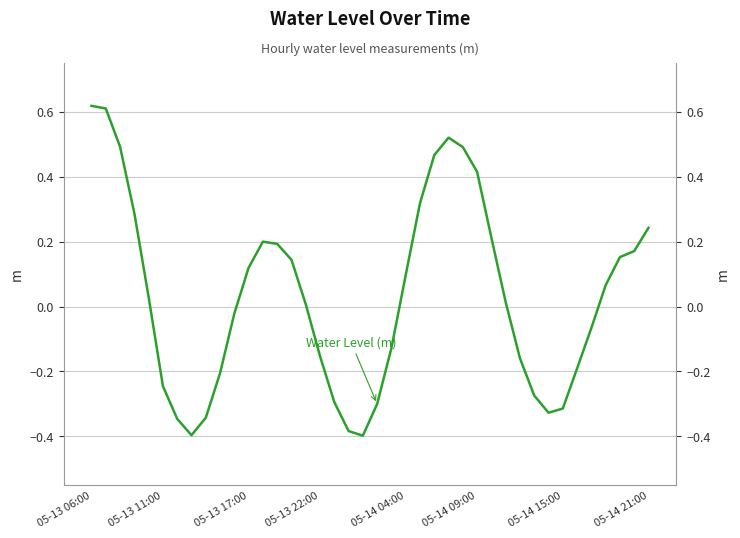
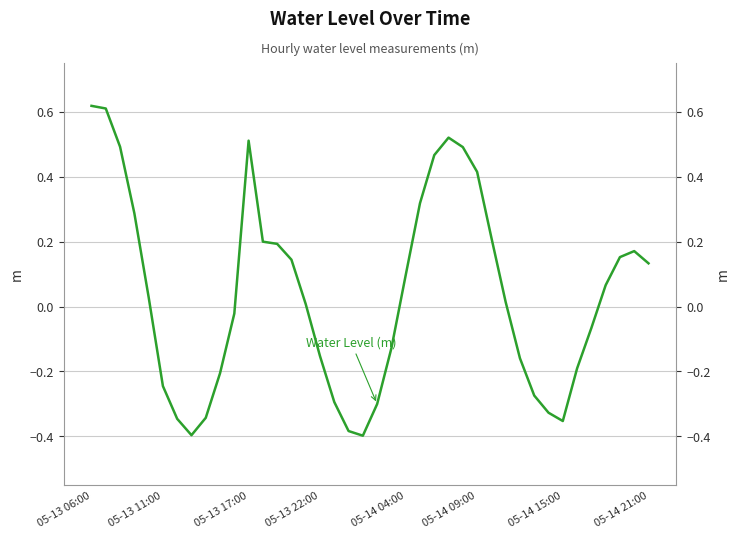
05-13 17:00: 0.12 -> 0.51
05-14 15:00: -0.31 -> -0.35
05-14 21:00: 0.24 -> 0.13
